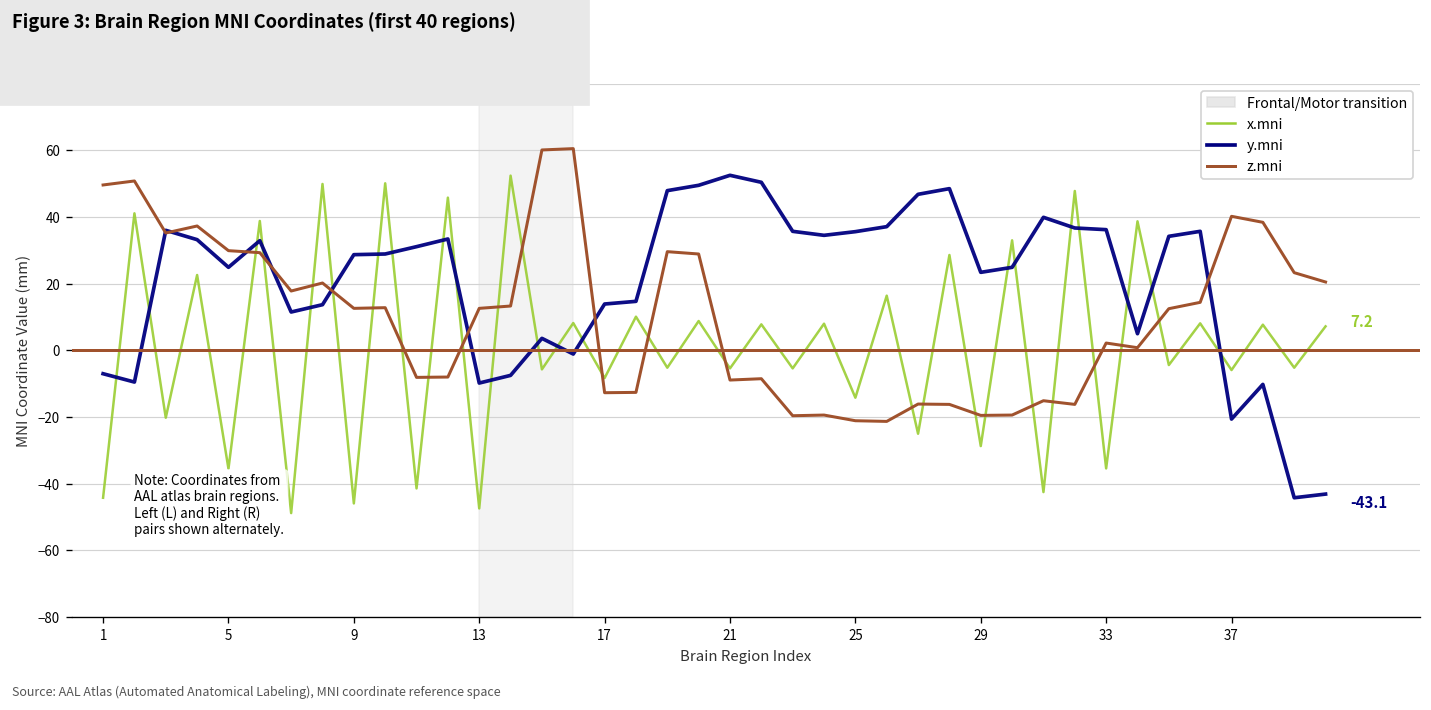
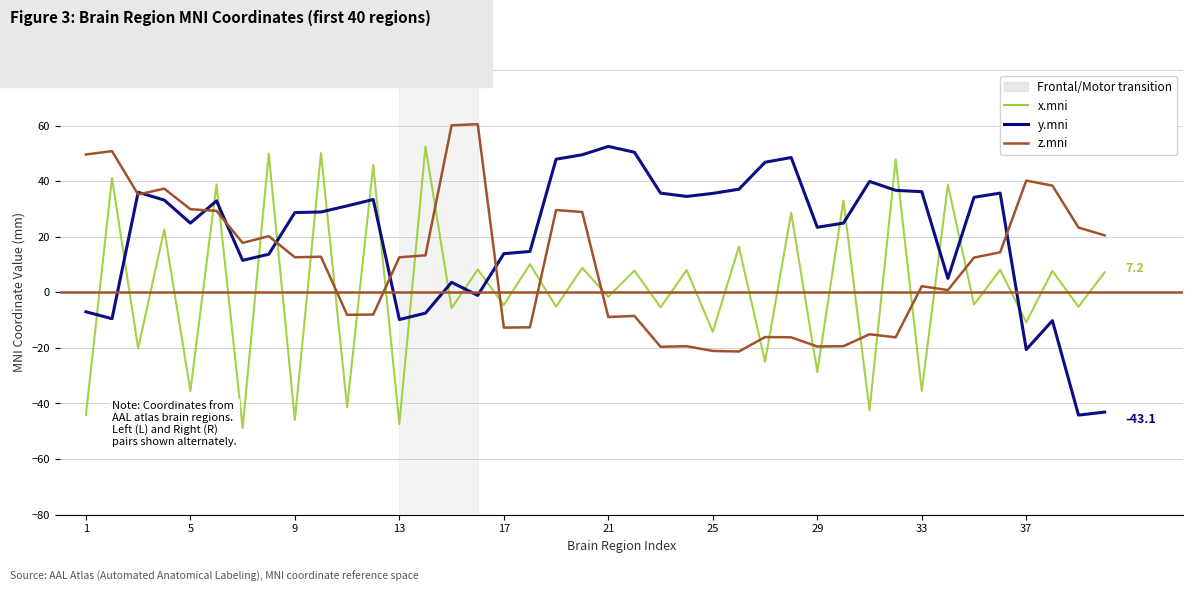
x.mni, 17: -8 -> -5
x.mni, 21: -5 -> -2
x.mni, 37: -6 -> -11
